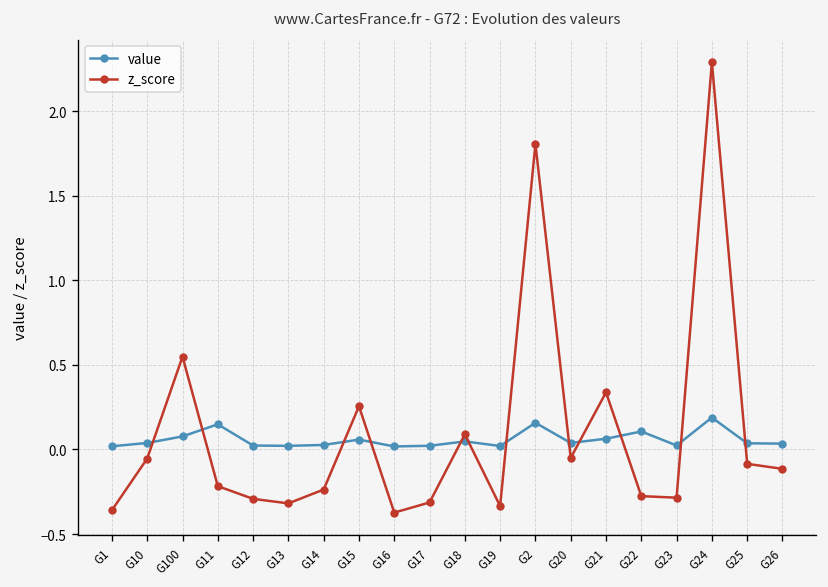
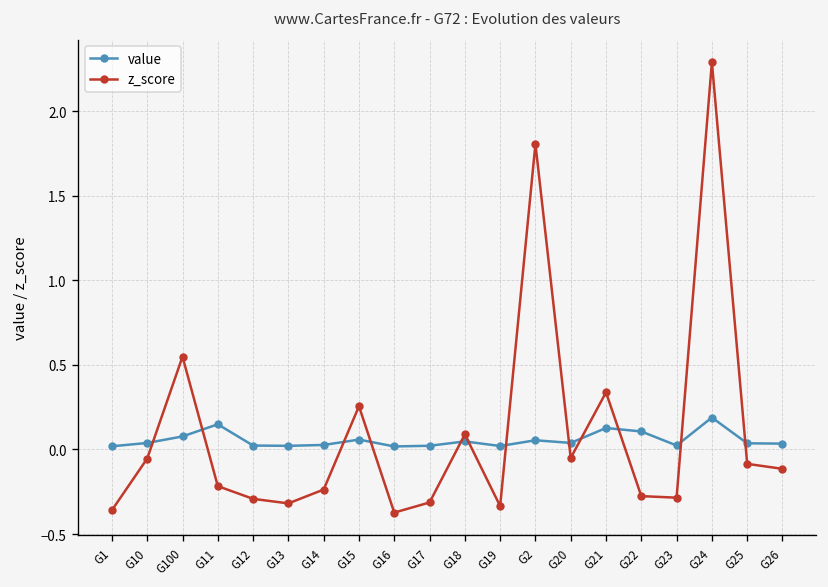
value, G2: 0.16 -> 0.05
value, G21: 0.06 -> 0.13
